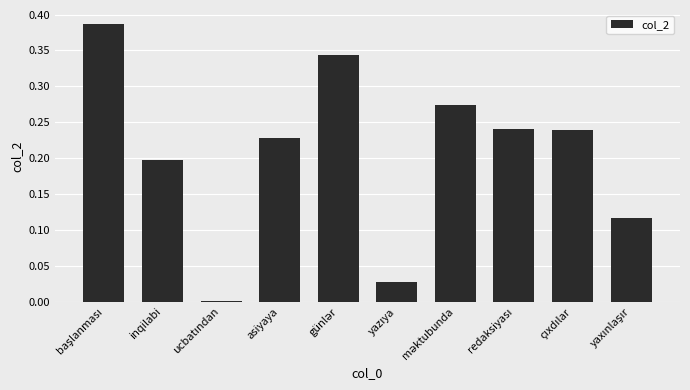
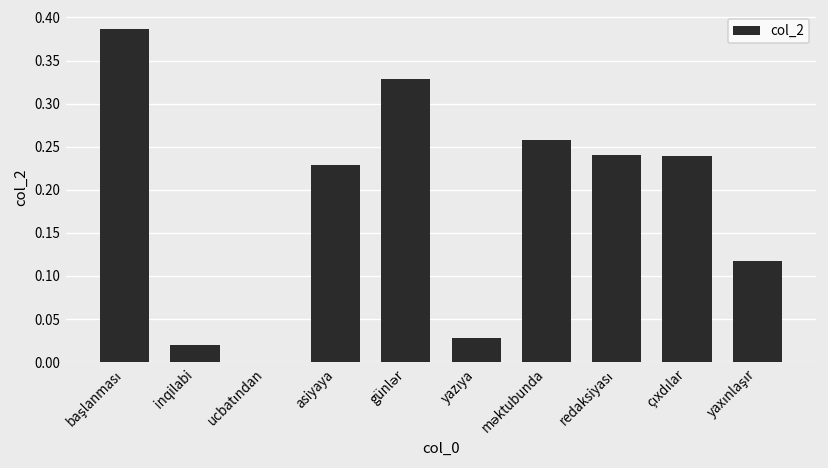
inqilabi: 0.20 -> 0.02
günlər: 0.34 -> 0.33
məktubunda: 0.27 -> 0.26
